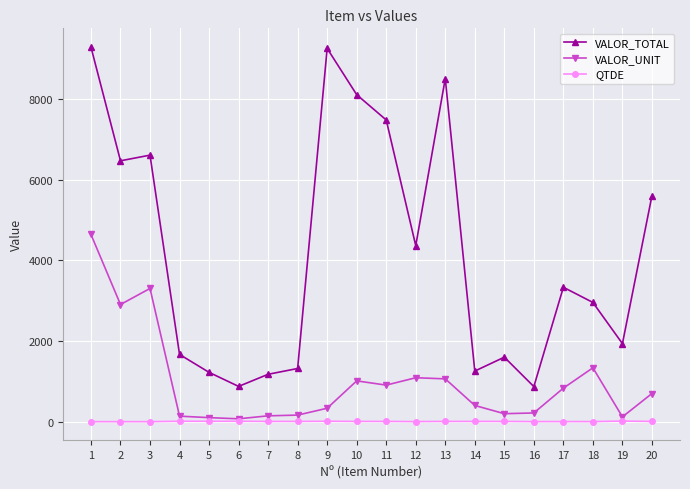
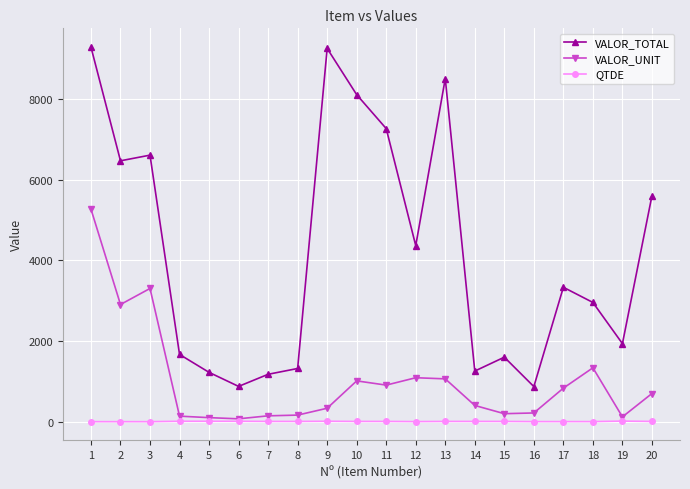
VALOR_UNIT, 1: 4600 -> 5300
VALOR_TOTAL, 11: 7500 -> 7300
